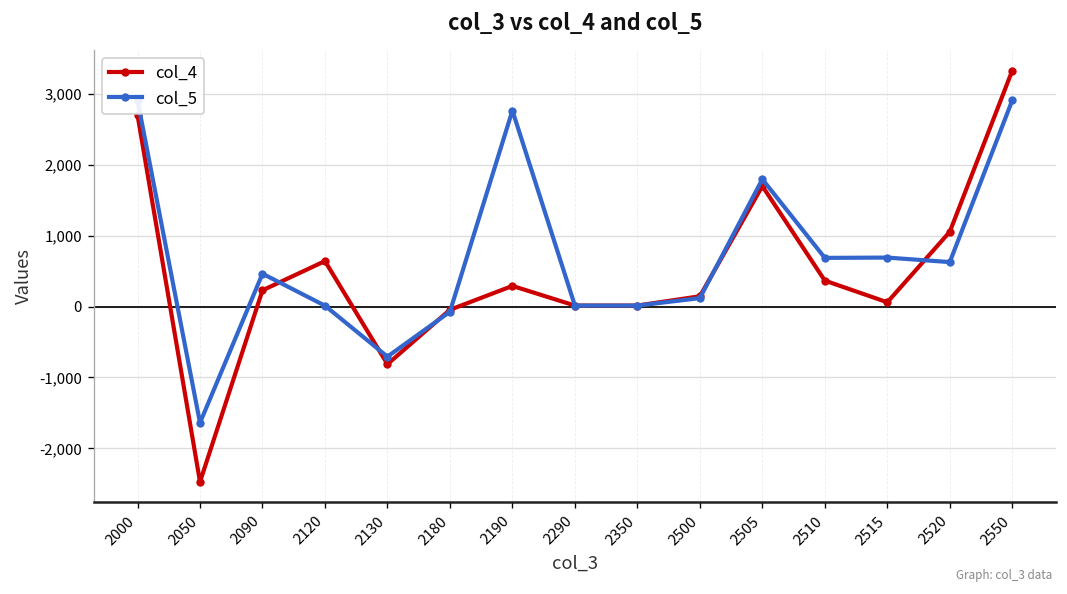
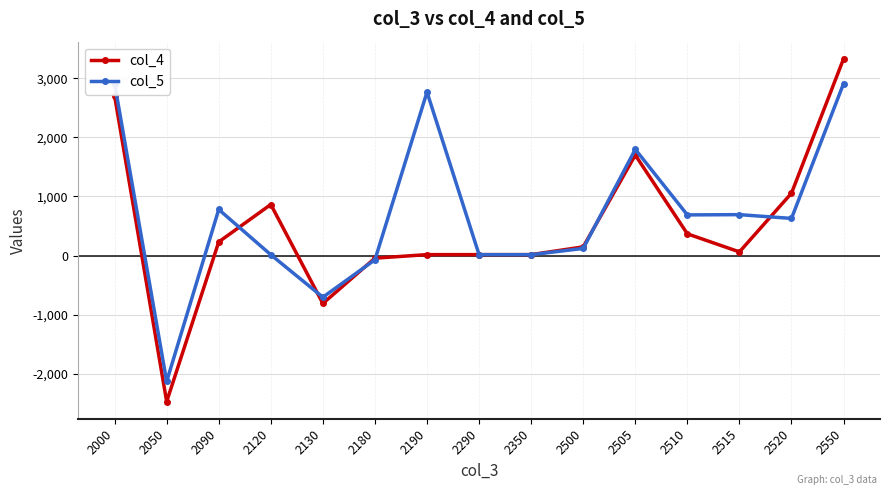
col_5, 2050: -1,600 -> -2,100
col_5, 2090: 500 -> 800
col_4, 2120: 600 -> 900
col_4, 2190: 300 -> 0
